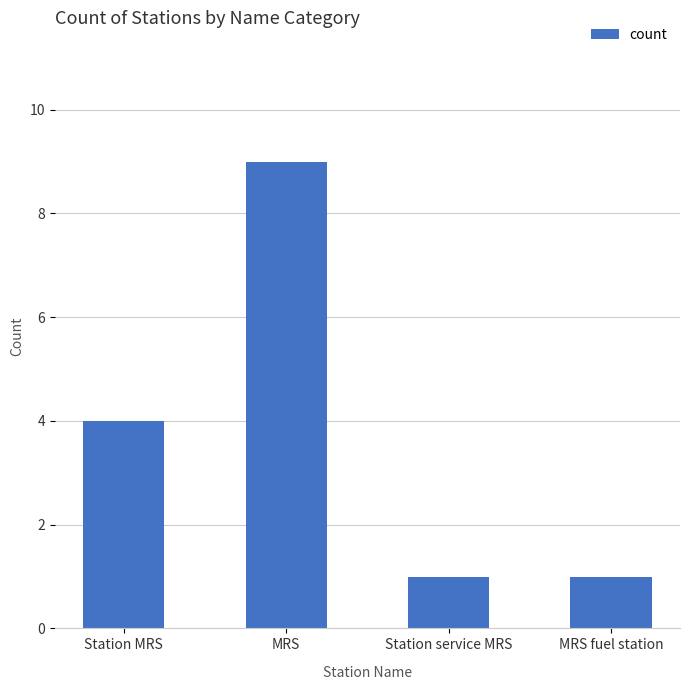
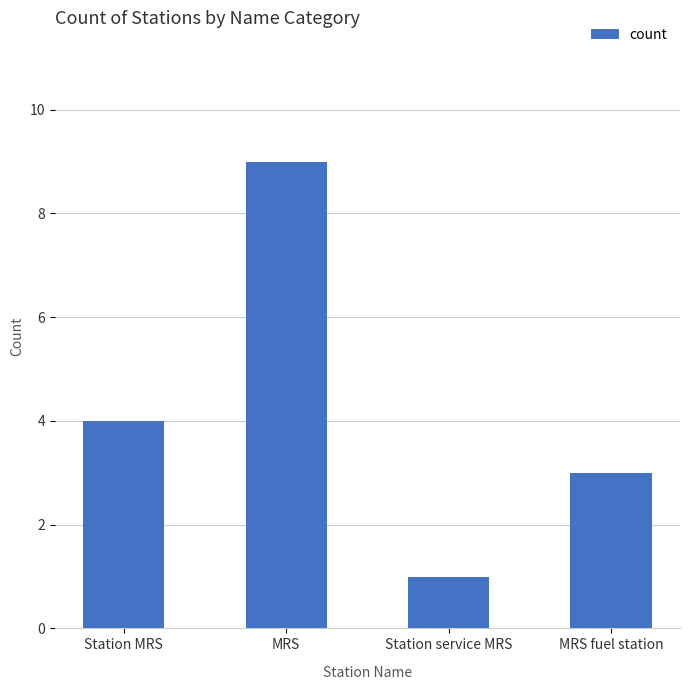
MRS fuel station: 1 -> 3
